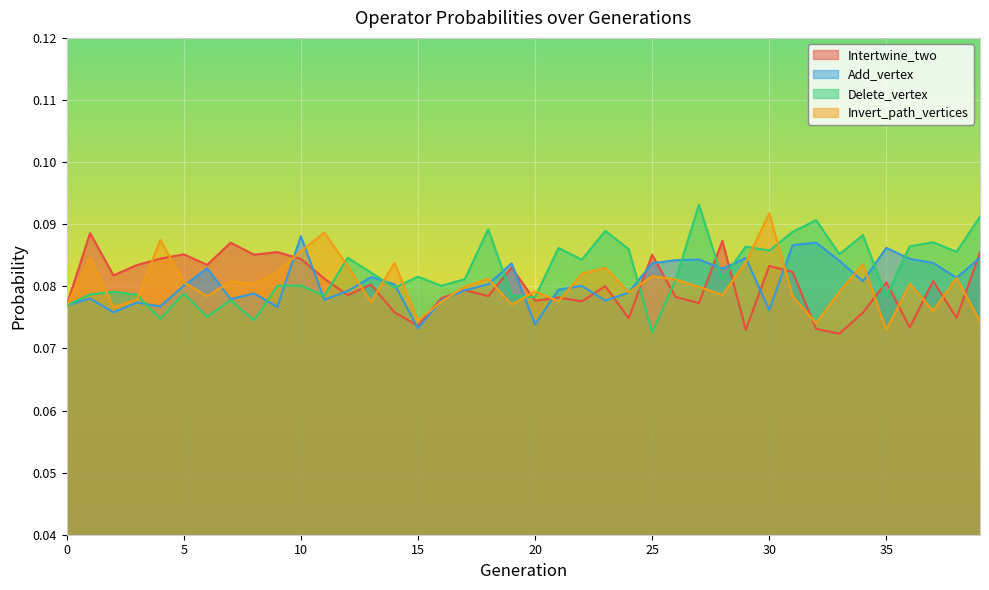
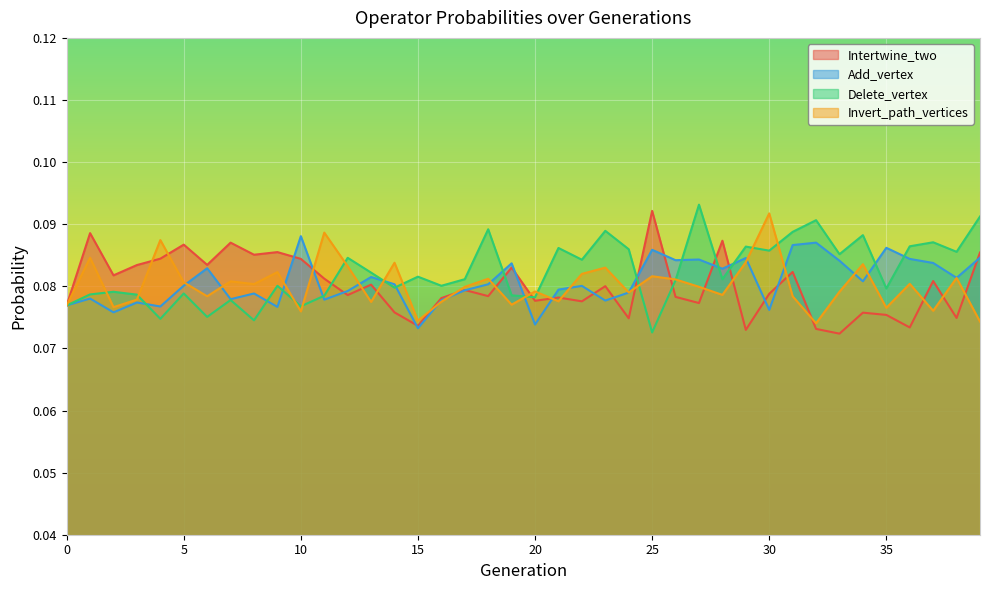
Intertwine_two, 5: 0.085 -> 0.087
Delete_vertex, 10: 0.080 -> 0.077
Invert_path_vertices, 10: 0.086 -> 0.076
Intertwine_two, 25: 0.085 -> 0.092
Add_vertex, 25: 0.084 -> 0.086
Intertwine_two, 30: 0.083 -> 0.079
Intertwine_two, 35: 0.081 -> 0.075
Delete_vertex, 35: 0.078 -> 0.080
Invert_path_vertices, 35: 0.073 -> 0.077
